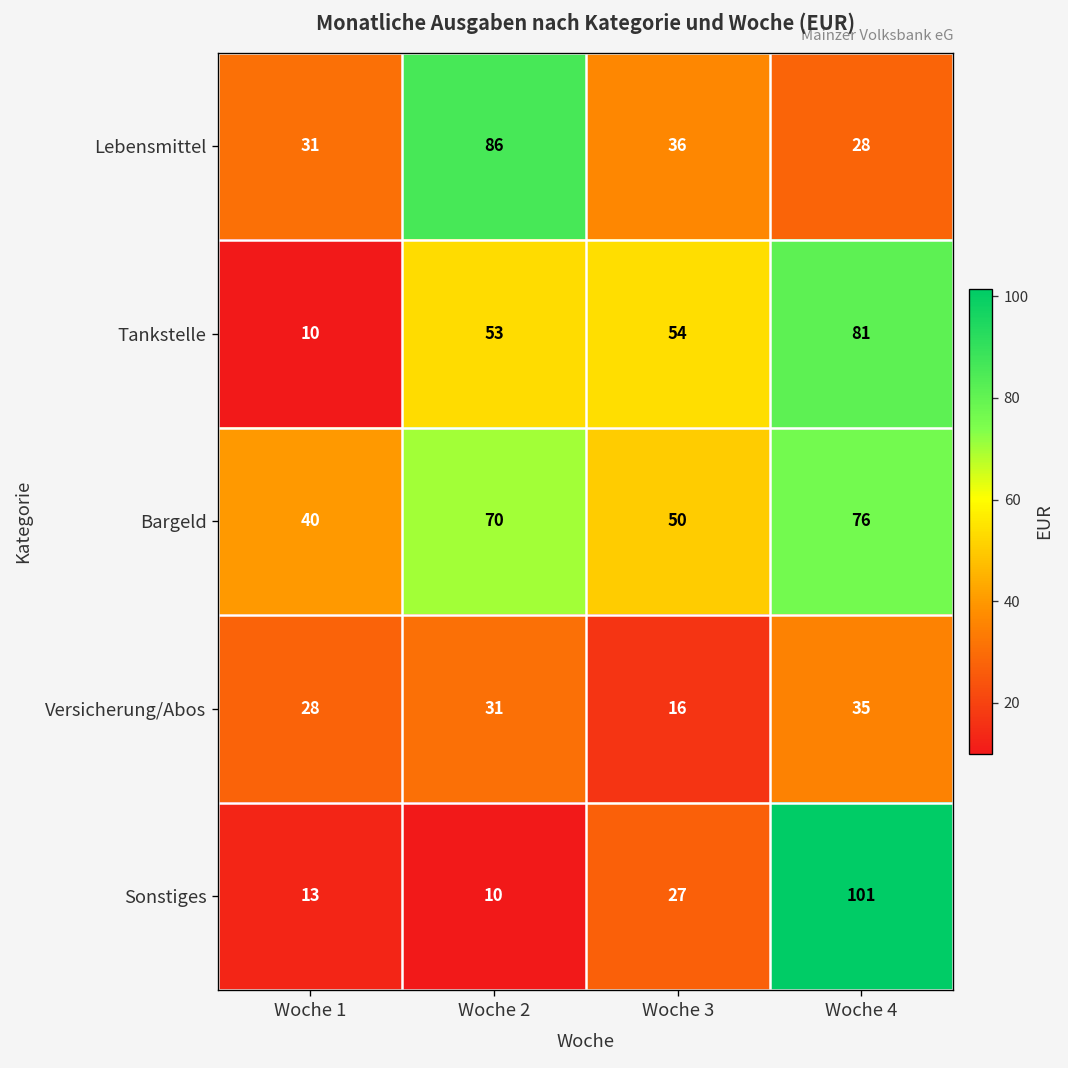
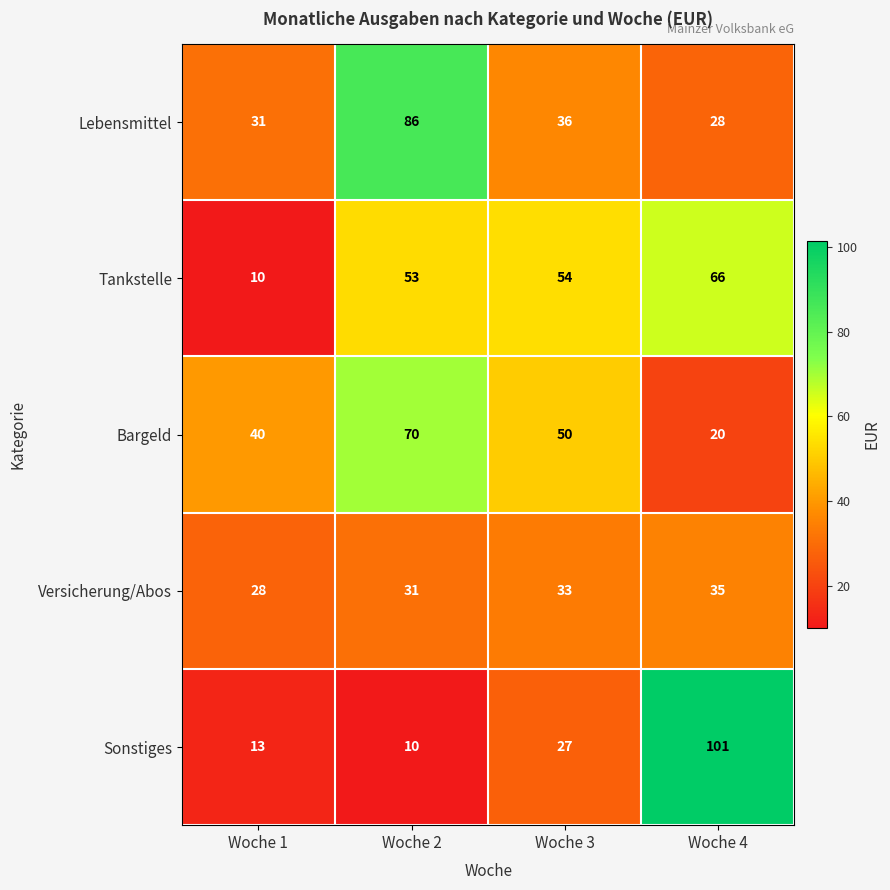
Tankstelle, Woche 4: 81 -> 66
Bargeld, Woche 4: 76 -> 20
Versicherung/Abos, Woche 3: 16 -> 33
